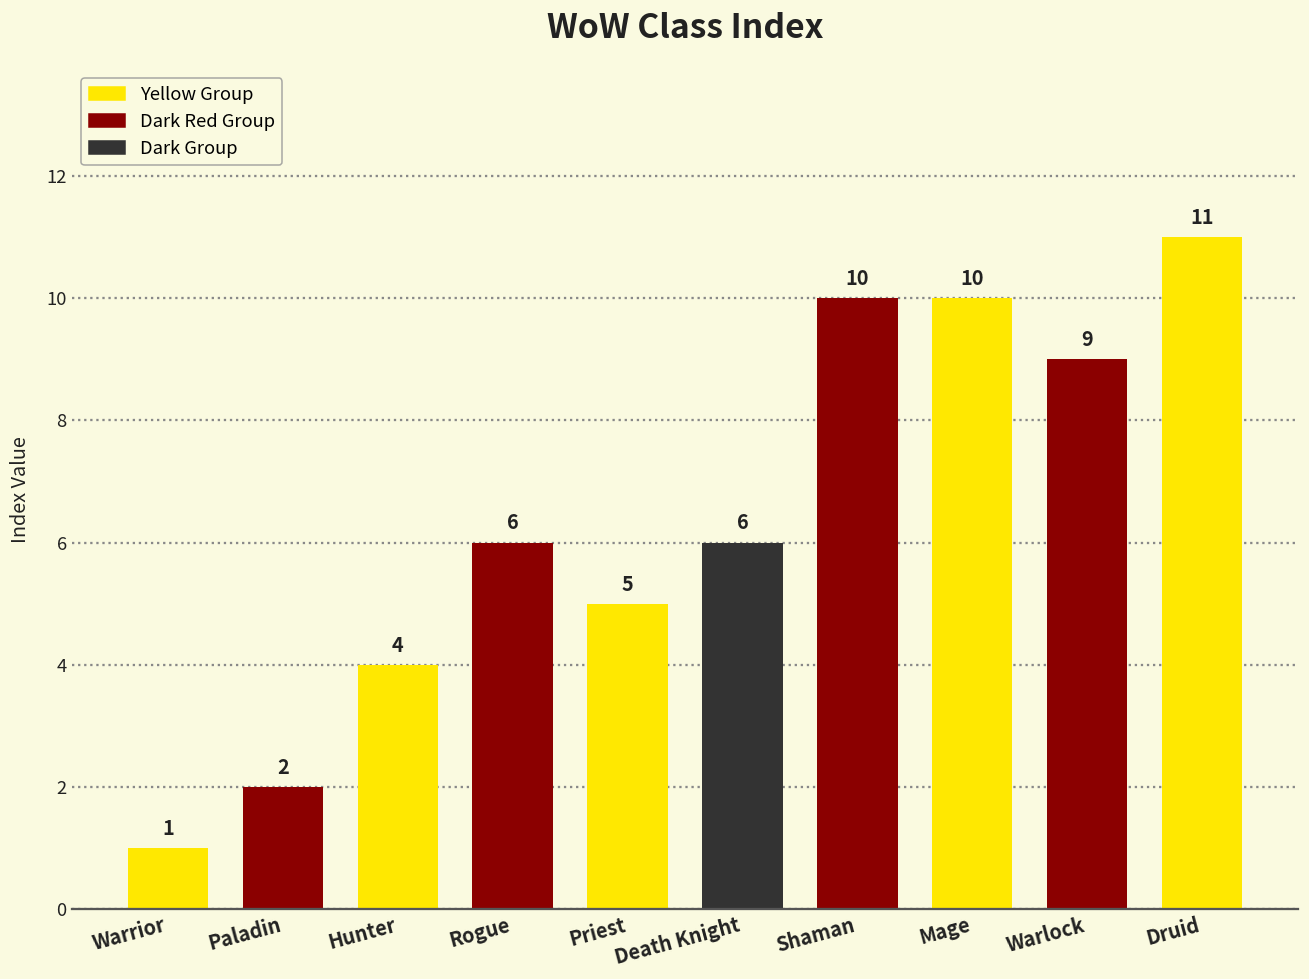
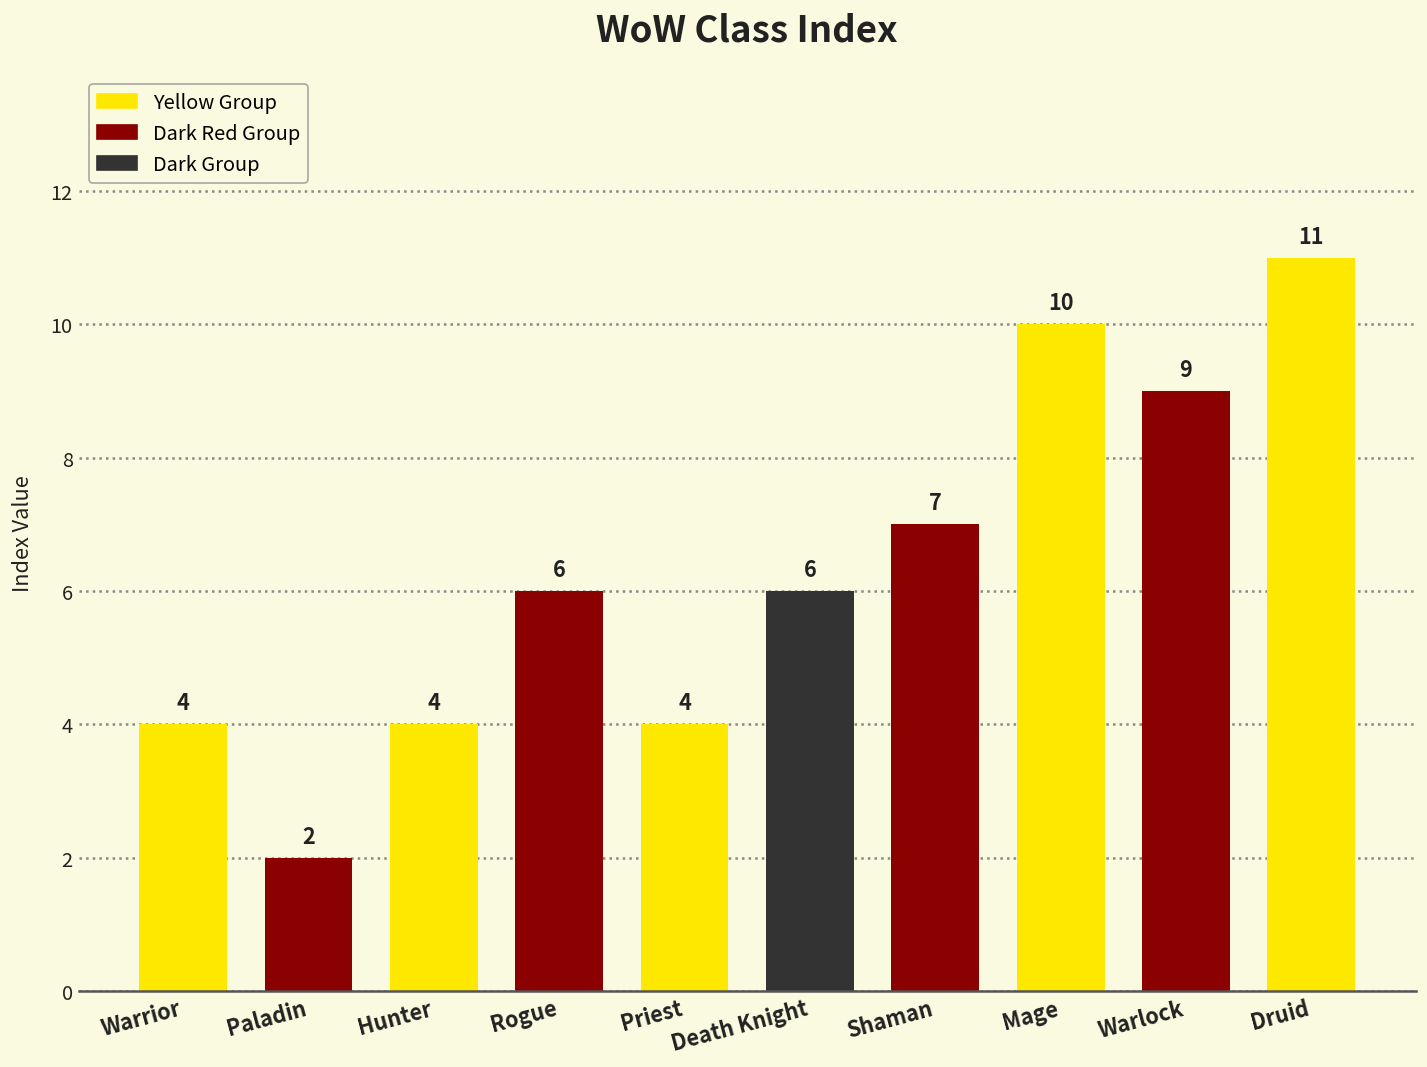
Warrior: 1 -> 4
Priest: 5 -> 4
Shaman: 10 -> 7
